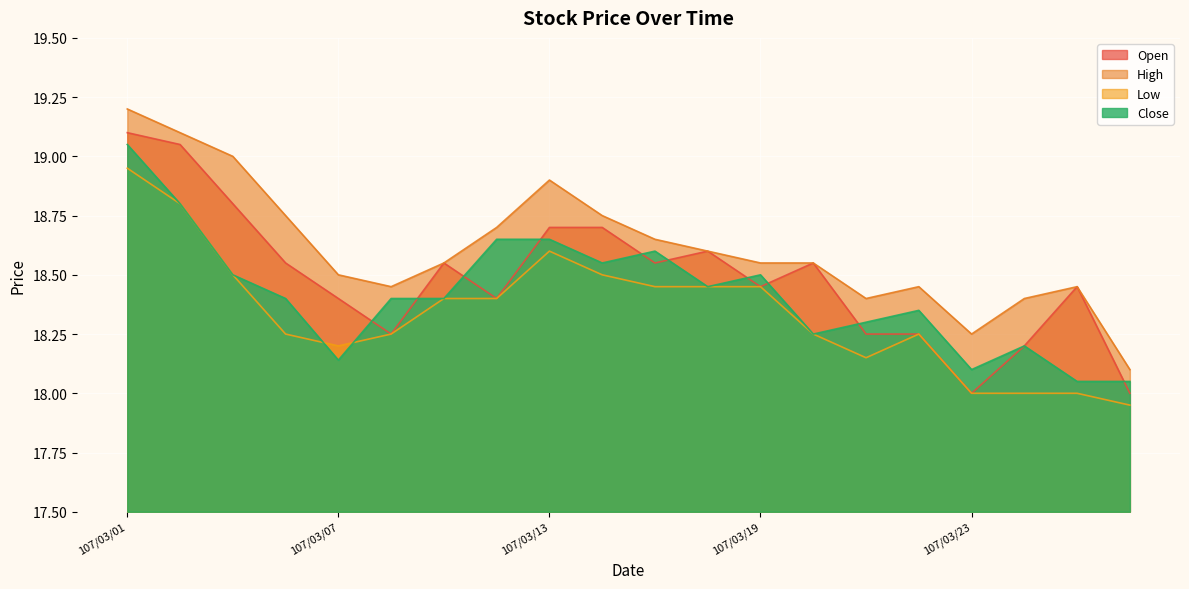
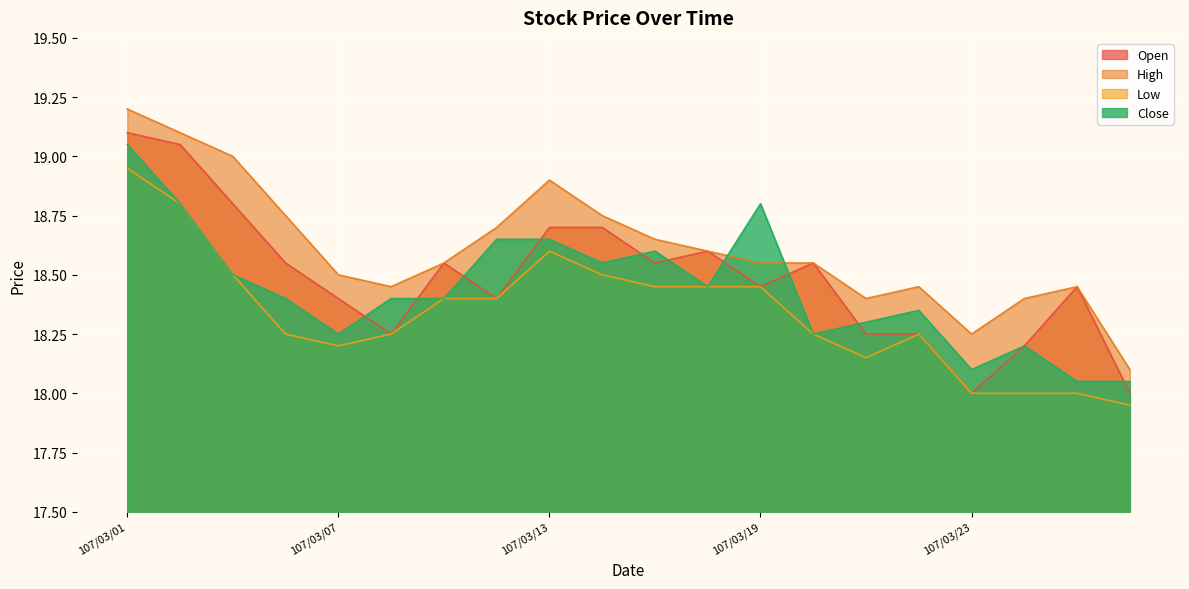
Close, 107/03/07: 18.14 -> 18.25
Close, 107/03/19: 18.5 -> 18.8
